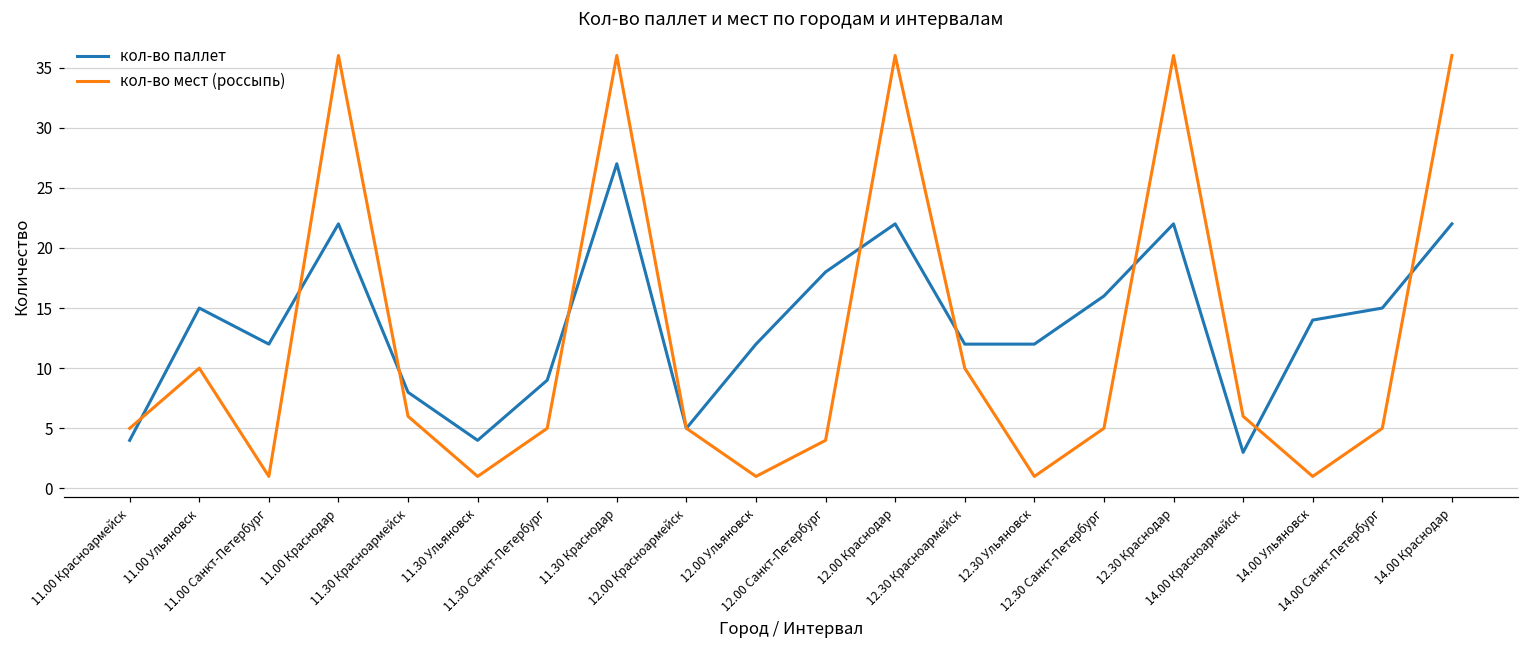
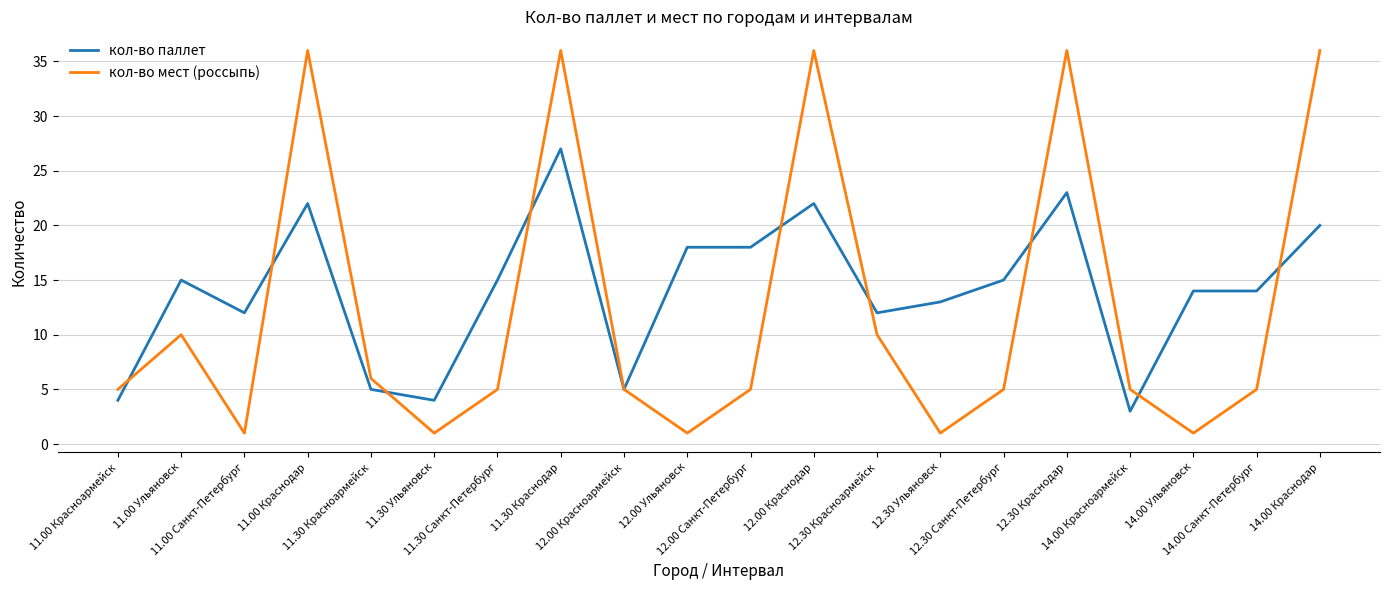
кол-во паллет, 11.30 Красноармейск: 8 -> 5
кол-во паллет, 11.30 Санкт-Петербург: 9 -> 15
кол-во паллет, 12.00 Ульяновск: 12 -> 18
кол-во мест (россыпь), 12.00 Санкт-Петербург: 4 -> 5
кол-во паллет, 12.30 Ульяновск: 12 -> 13
кол-во паллет, 12.30 Санкт-Петербург: 16 -> 15
кол-во паллет, 12.30 Краснодар: 22 -> 23
кол-во мест (россыпь), 14.00 Красноармейск: 6 -> 5
кол-во паллет, 14.00 Санкт-Петербург: 15 -> 14
кол-во паллет, 14.00 Краснодар: 22 -> 20
